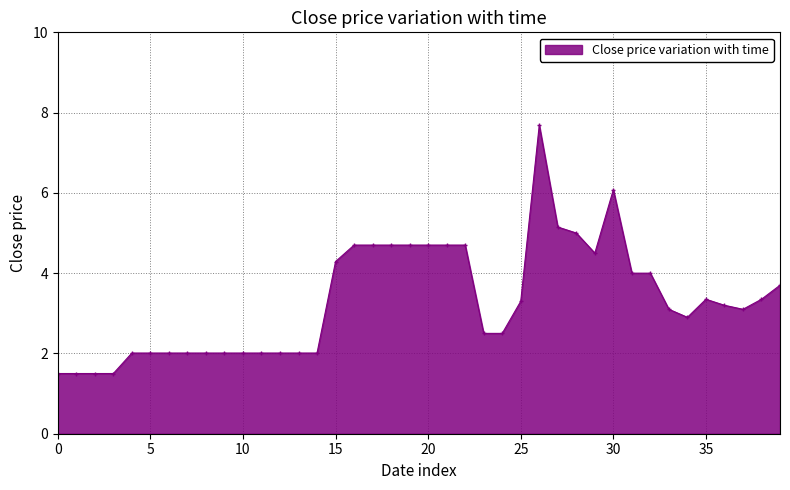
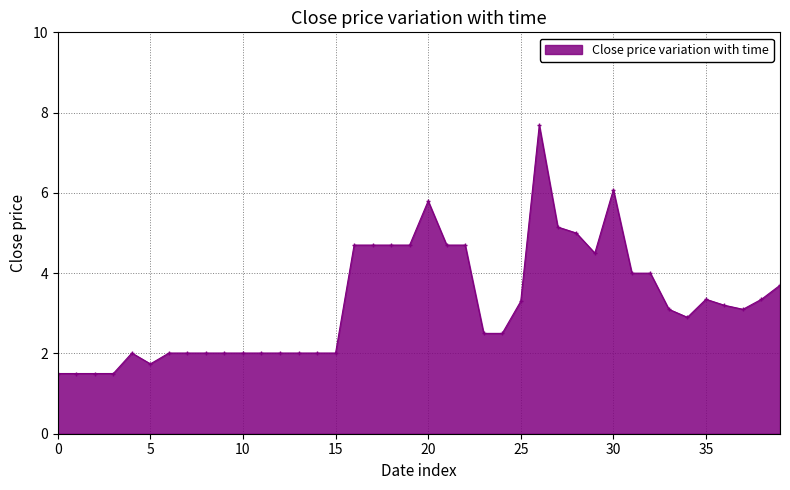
5: 2.0 -> 1.7
15: 4.3 -> 2.0
20: 4.7 -> 5.8
